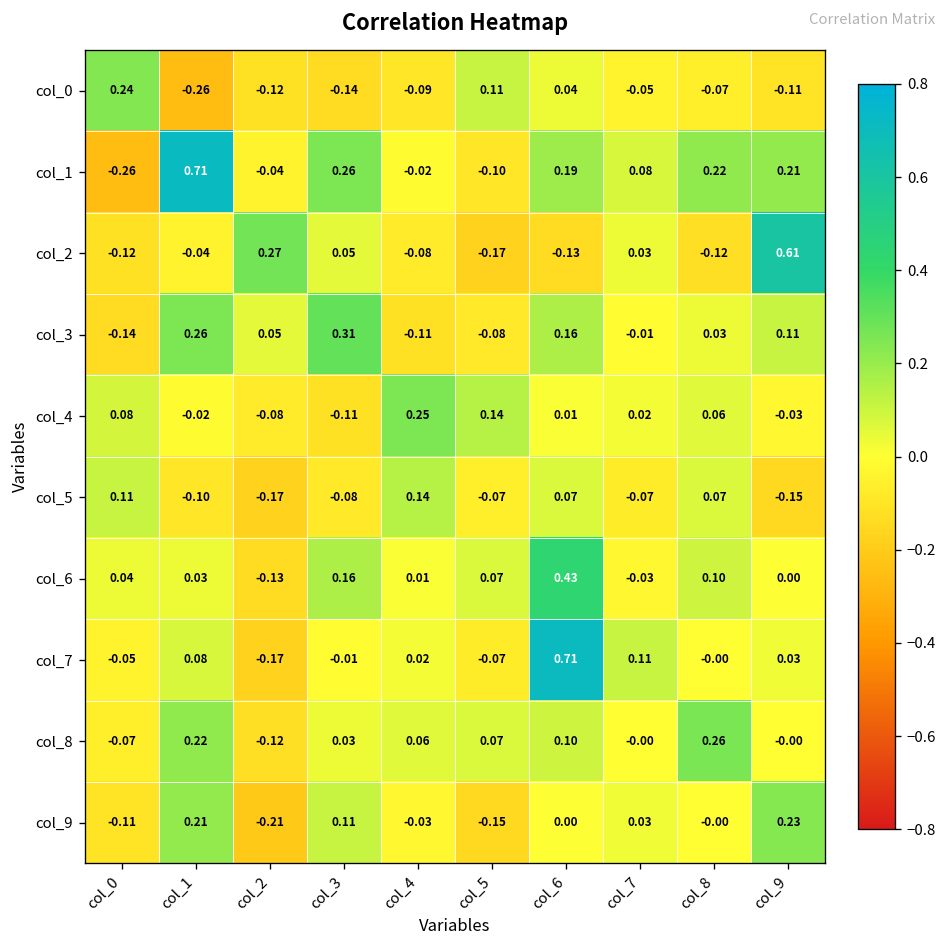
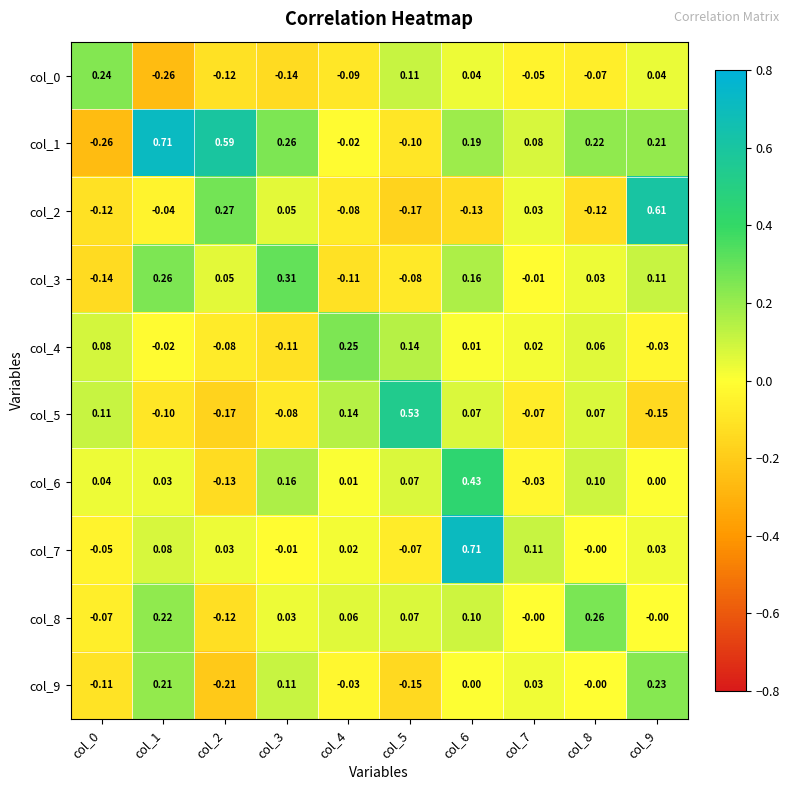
col_0, col_9: -0.11 -> 0.04
col_1, col_2: -0.04 -> 0.59
col_5, col_5: -0.07 -> 0.53
col_7, col_2: -0.17 -> 0.03
